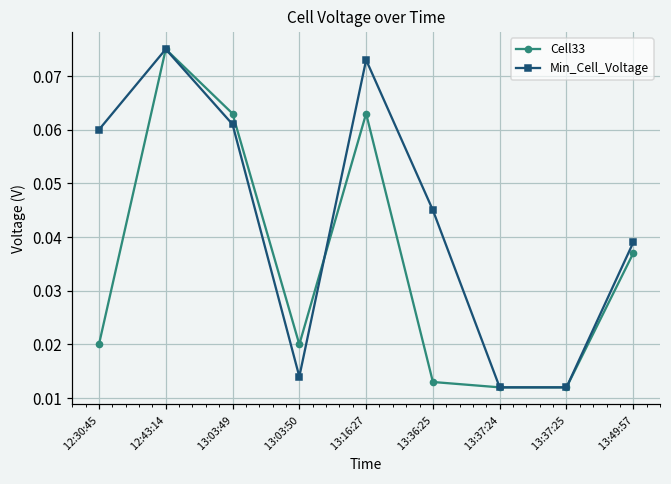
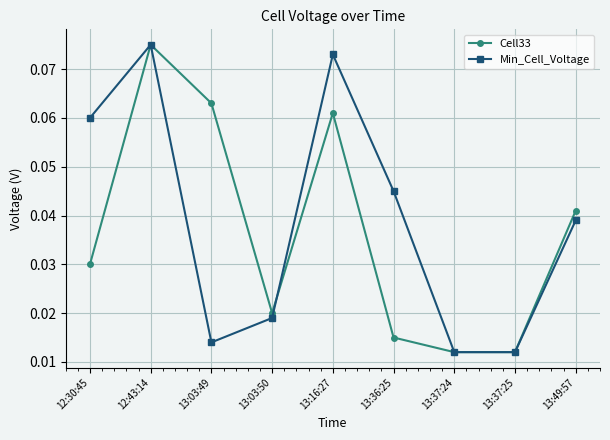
Cell33, 12:30:45: 0.02 -> 0.03
Min_Cell_Voltage, 13:03:49: 0.061 -> 0.014
Min_Cell_Voltage, 13:03:50: 0.014 -> 0.019
Cell33, 13:16:27: 0.063 -> 0.061
Cell33, 13:36:25: 0.013 -> 0.015
Cell33, 13:49:57: 0.037 -> 0.041
